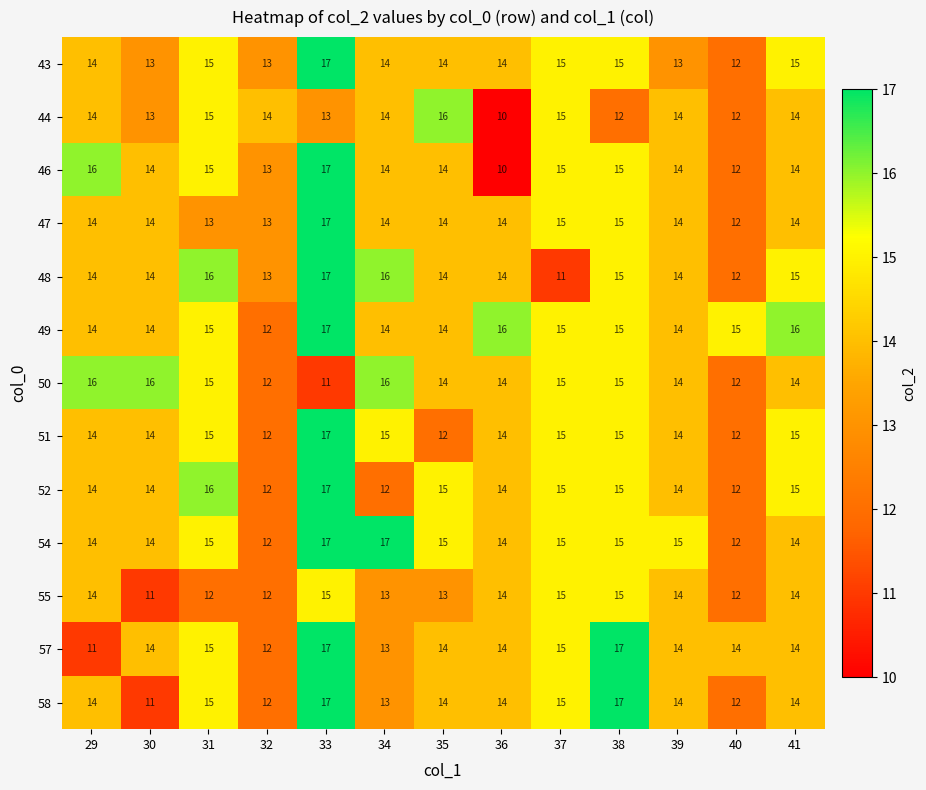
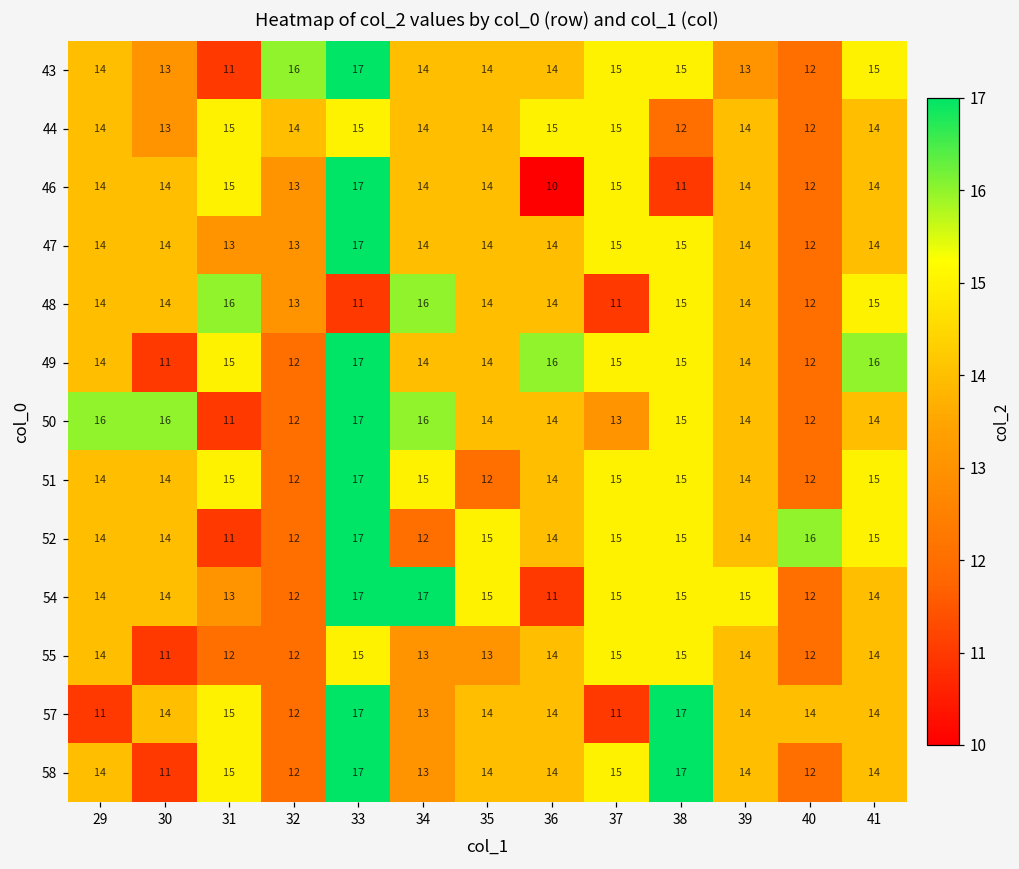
43, 31: 15 -> 11
43, 32: 13 -> 16
44, 33: 13 -> 15
44, 35: 16 -> 14
44, 36: 10 -> 15
46, 29: 16 -> 14
46, 38: 15 -> 11
48, 33: 17 -> 11
49, 30: 14 -> 11
49, 40: 15 -> 12
50, 31: 15 -> 11
50, 33: 11 -> 17
50, 37: 15 -> 13
52, 31: 16 -> 11
52, 40: 12 -> 16
54, 31: 15 -> 13
54, 36: 14 -> 11
57, 37: 15 -> 11
